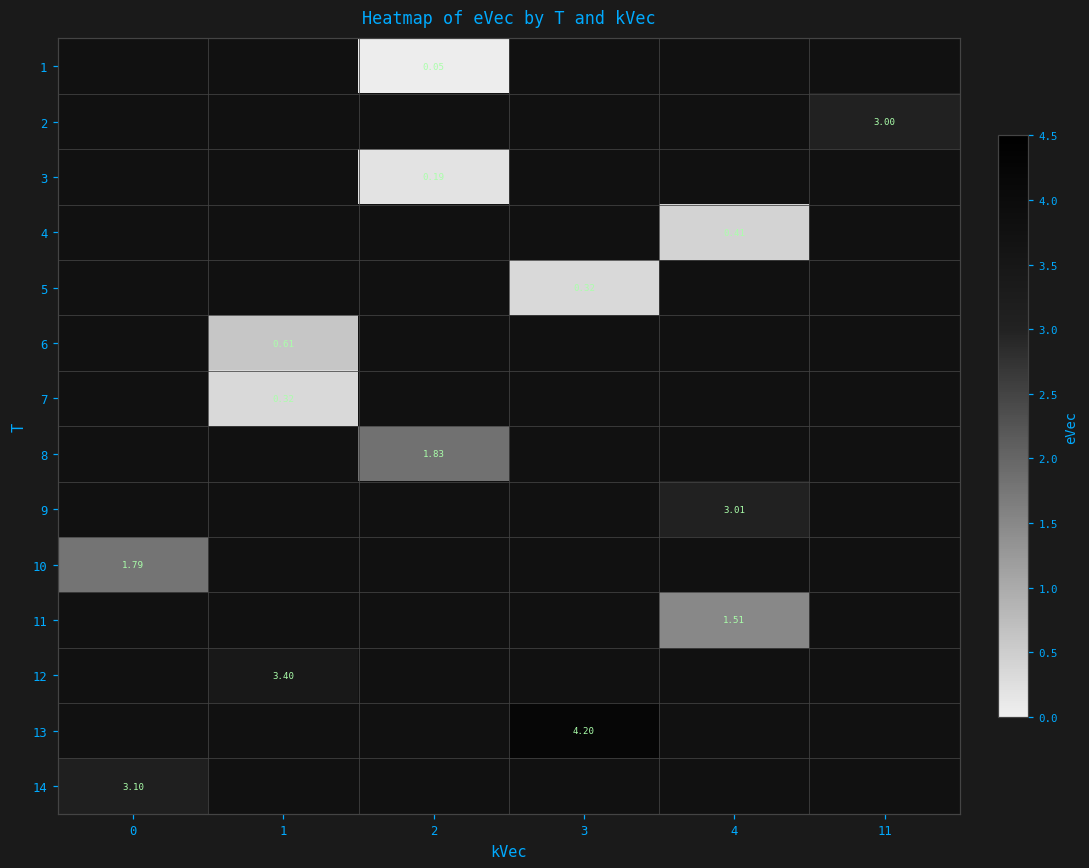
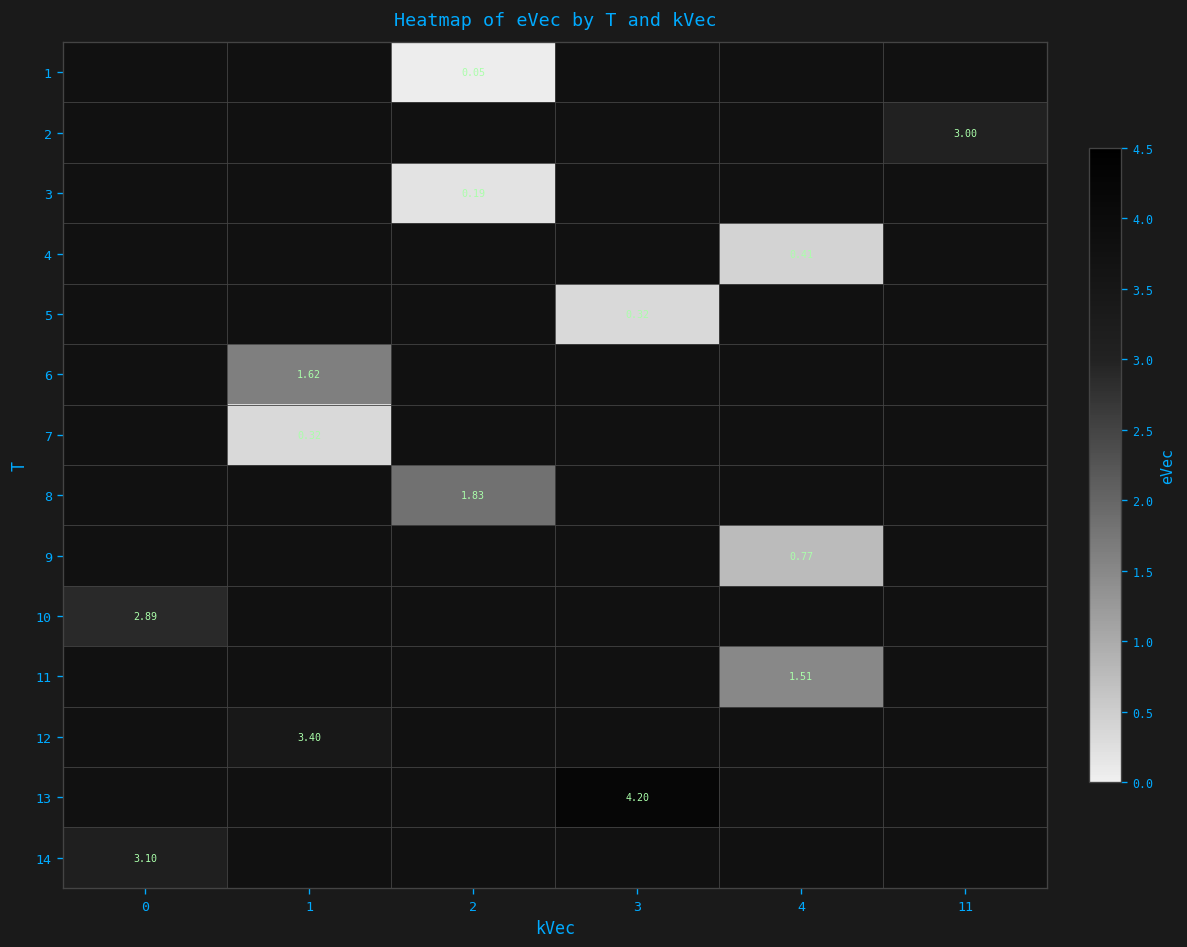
6, 1: 0.61 -> 1.62
9, 4: 3.01 -> 0.77
10, 0: 1.79 -> 2.89
